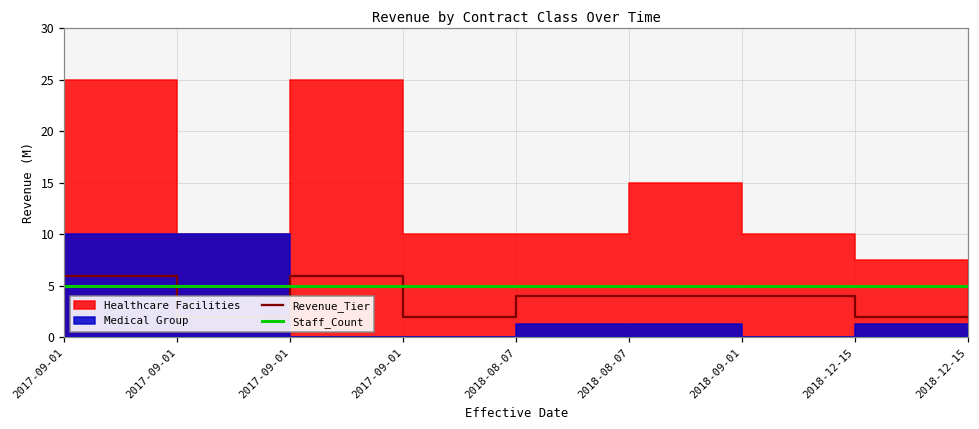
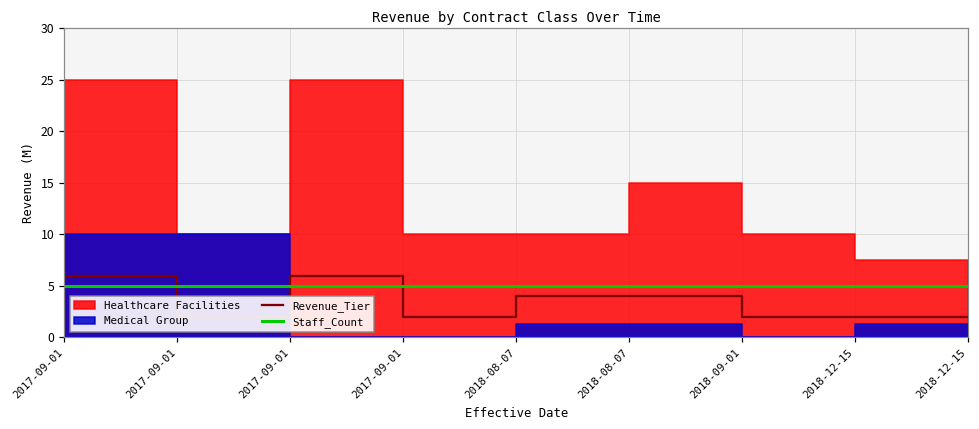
Revenue_Tier, 2018-09-01: 4 -> 2
